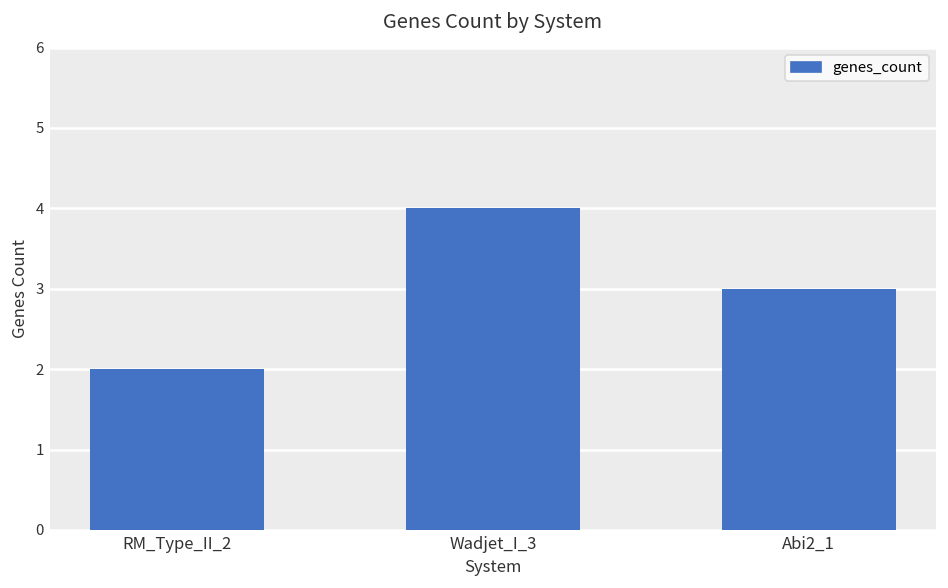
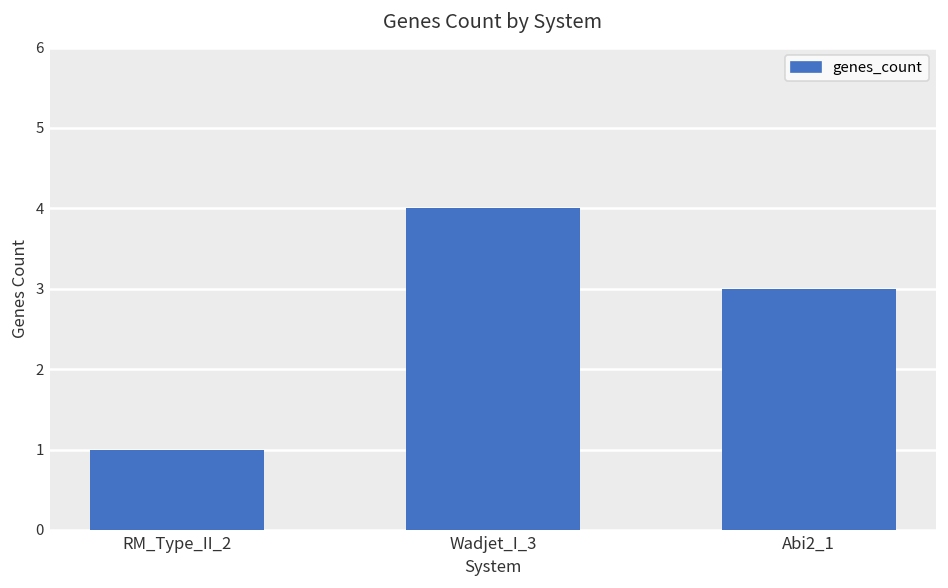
RM_Type_II_2: 2 -> 1
